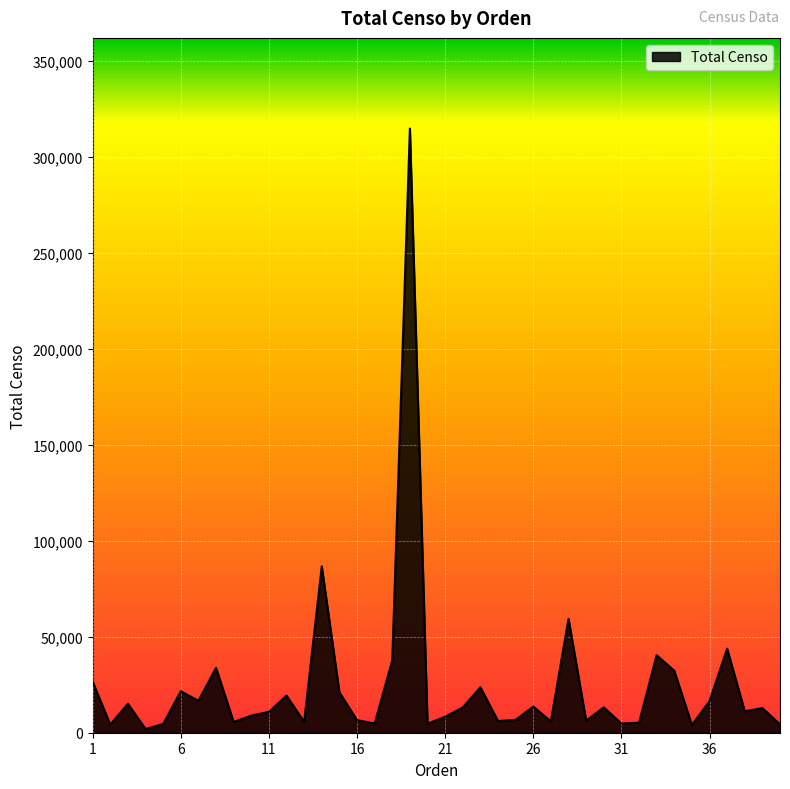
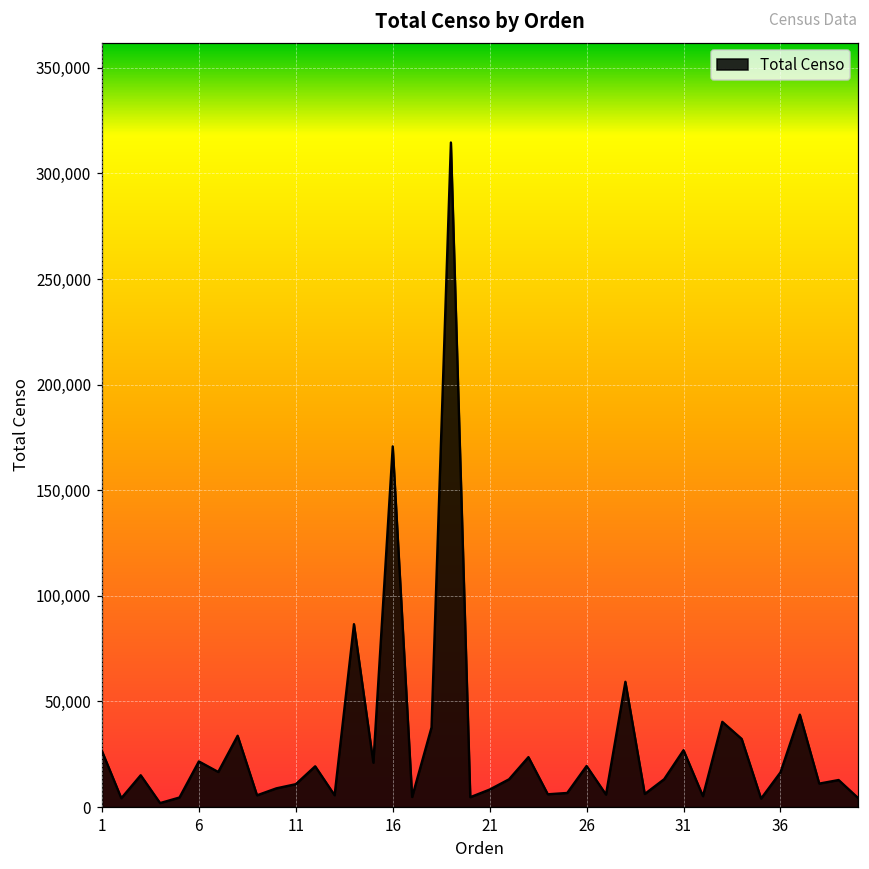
16: 7,000 -> 171,000
26: 14,000 -> 19,000
31: 5,000 -> 27,000
